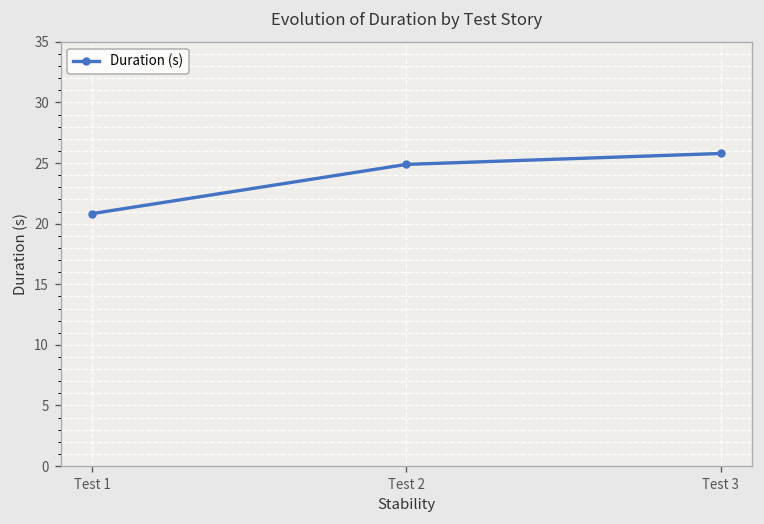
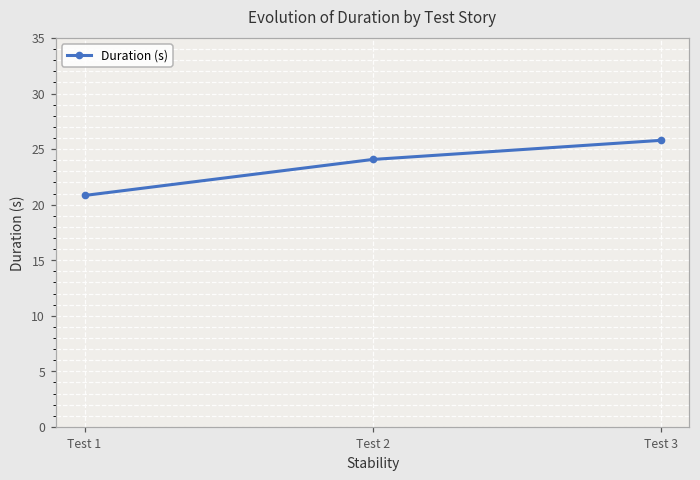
Test 2: 24.9 -> 24.1
